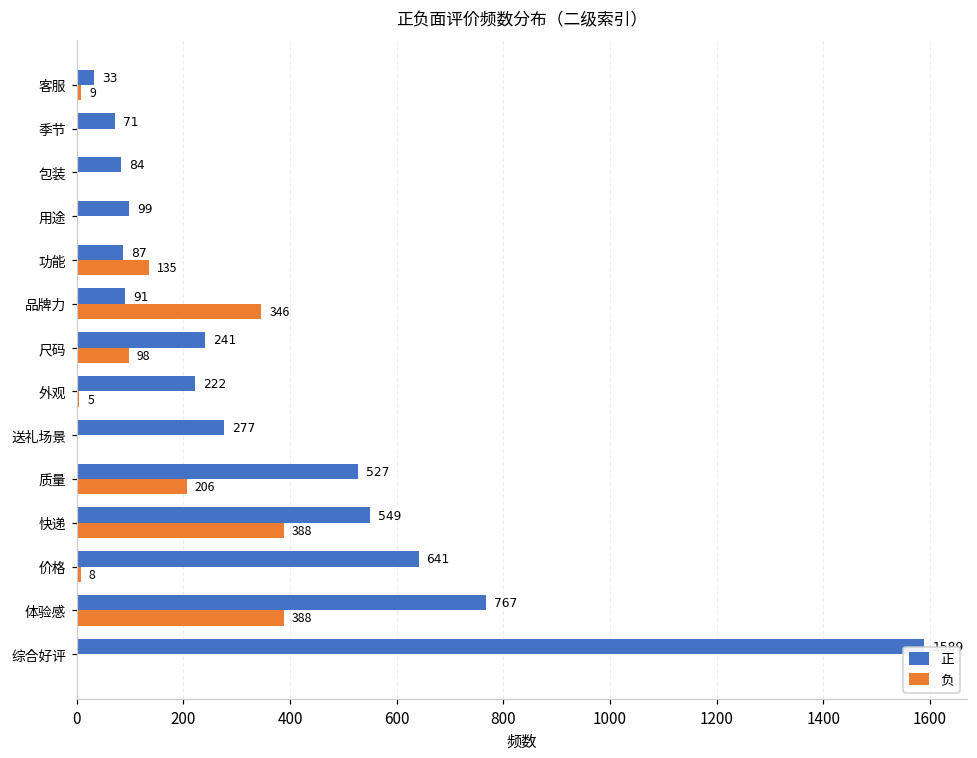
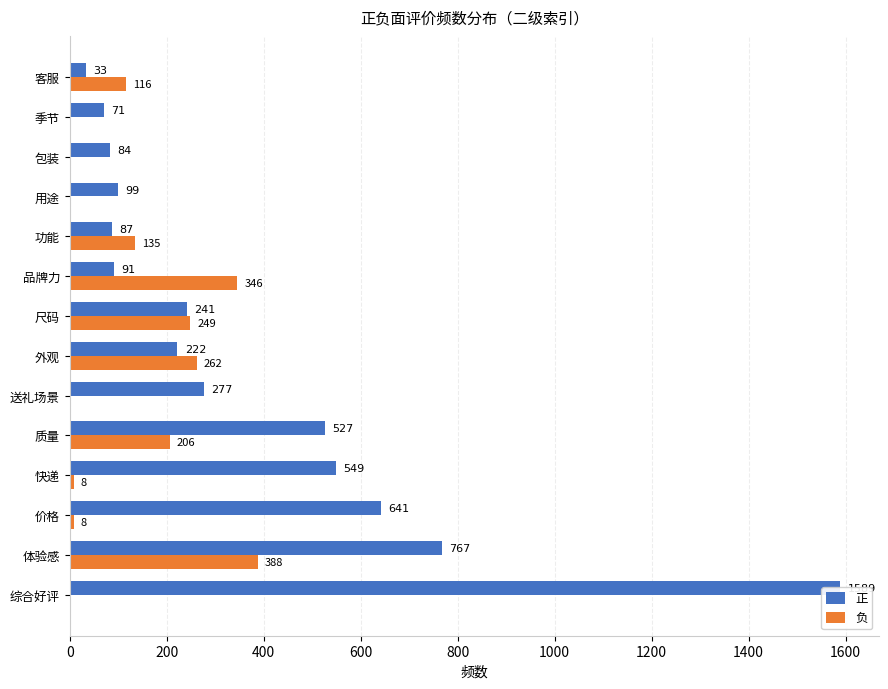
负, 客服: 9 -> 116
负, 尺码: 98 -> 249
负, 外观: 5 -> 262
负, 快递: 388 -> 8
